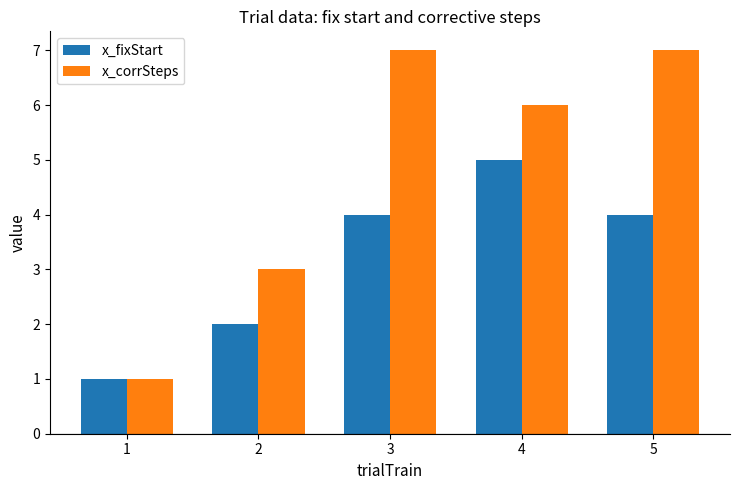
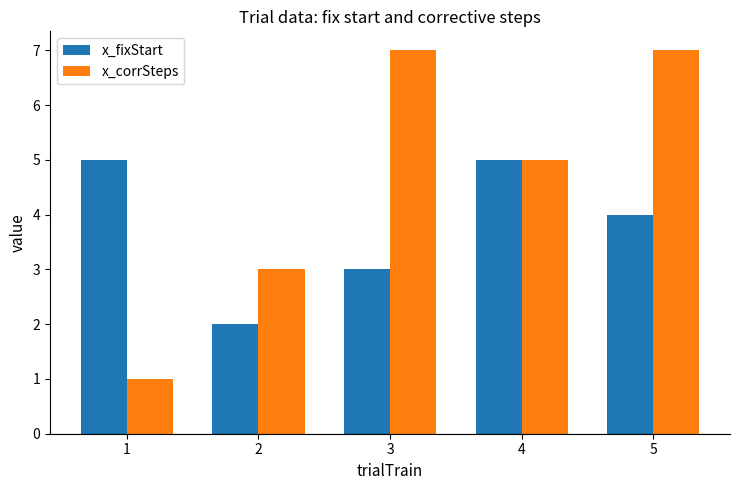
x_fixStart, 1: 1 -> 5
x_fixStart, 3: 4 -> 3
x_corrSteps, 4: 6 -> 5
